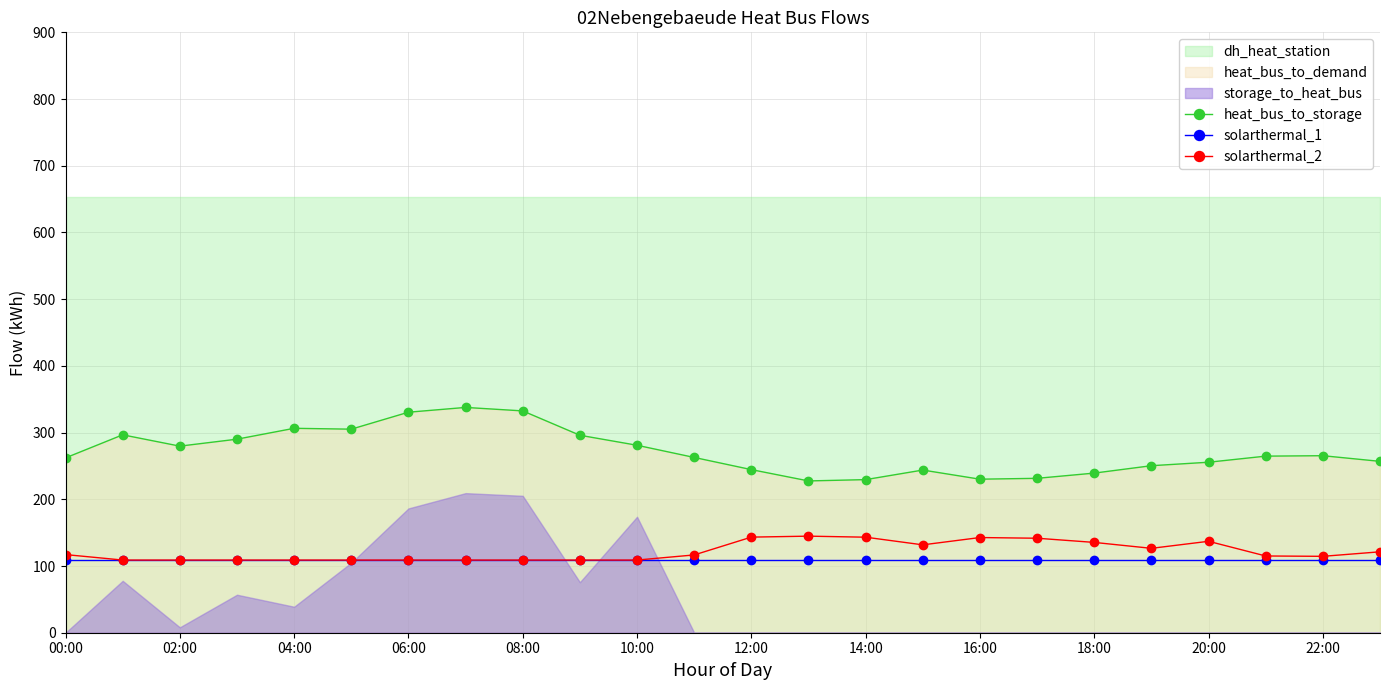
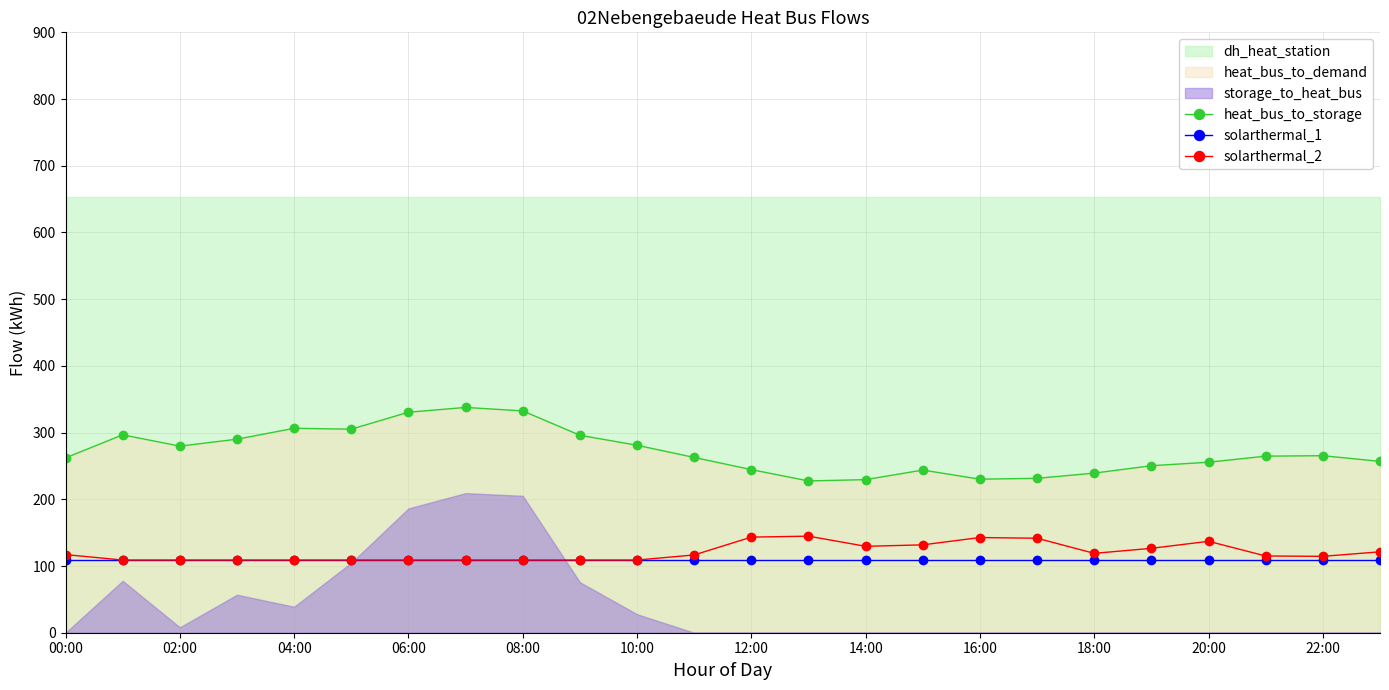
storage_to_heat_bus, 10:00: 170 -> 30
solarthermal_2, 14:00: 140 -> 130
solarthermal_2, 18:00: 140 -> 120
